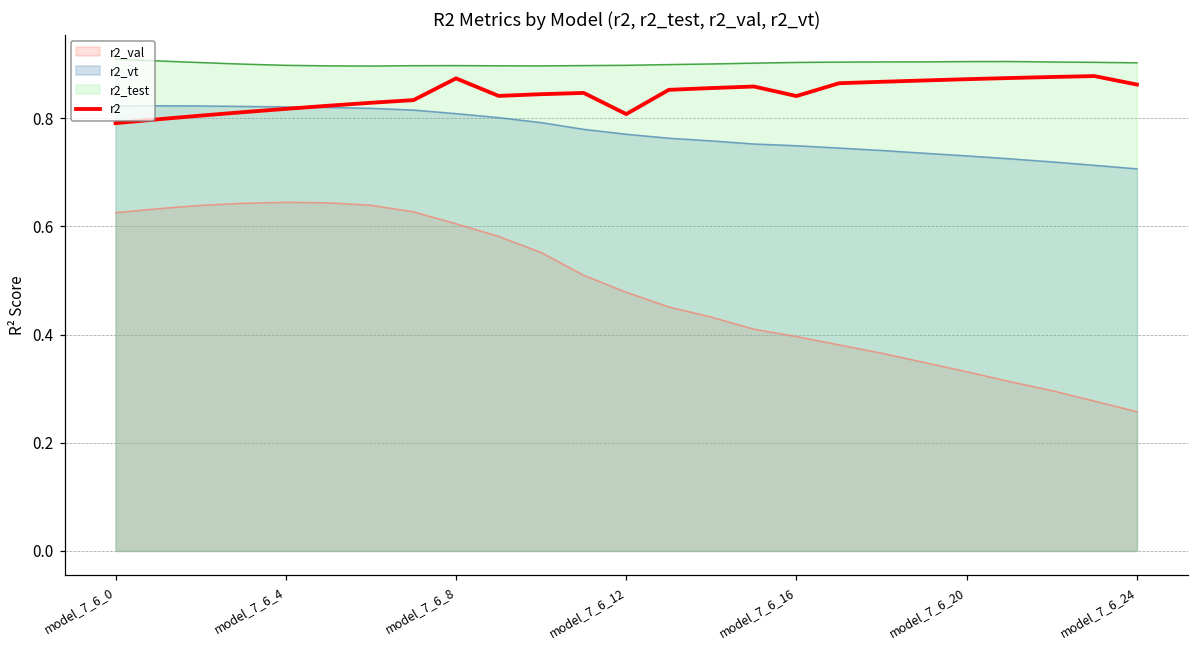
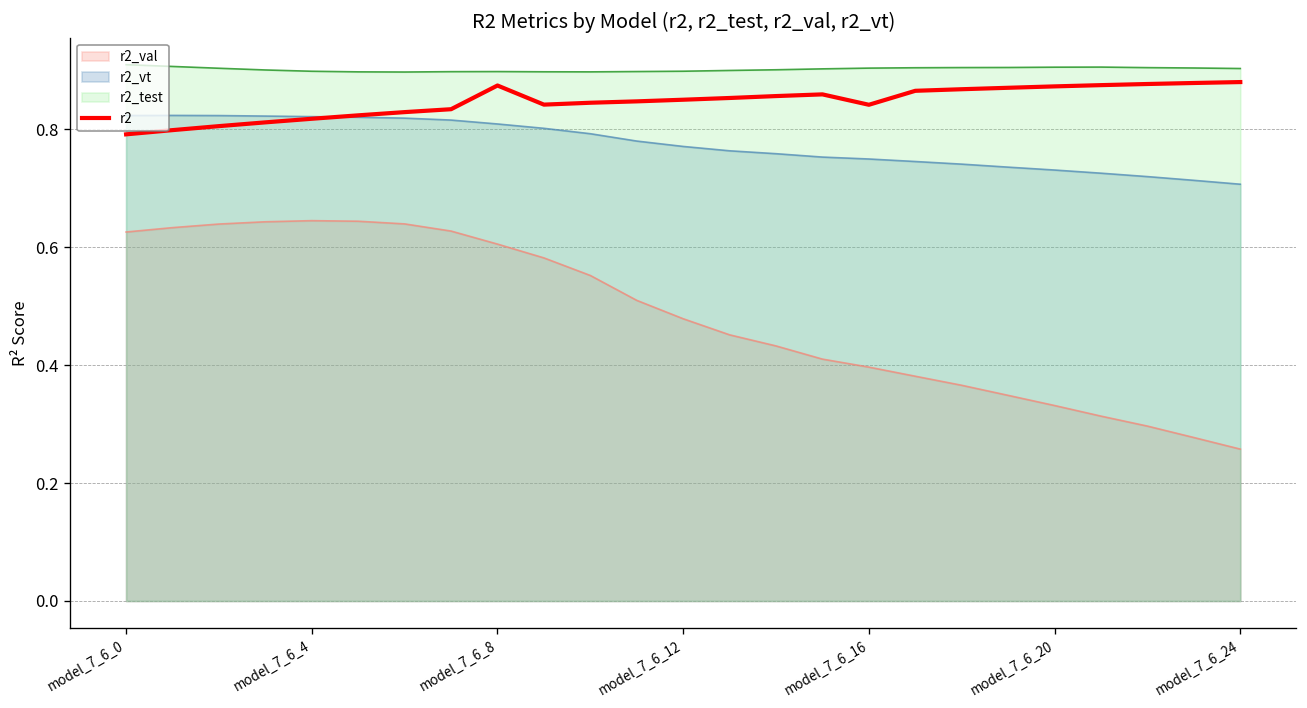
r2, model_7_6_12: 0.81 -> 0.85
r2, model_7_6_24: 0.86 -> 0.88
